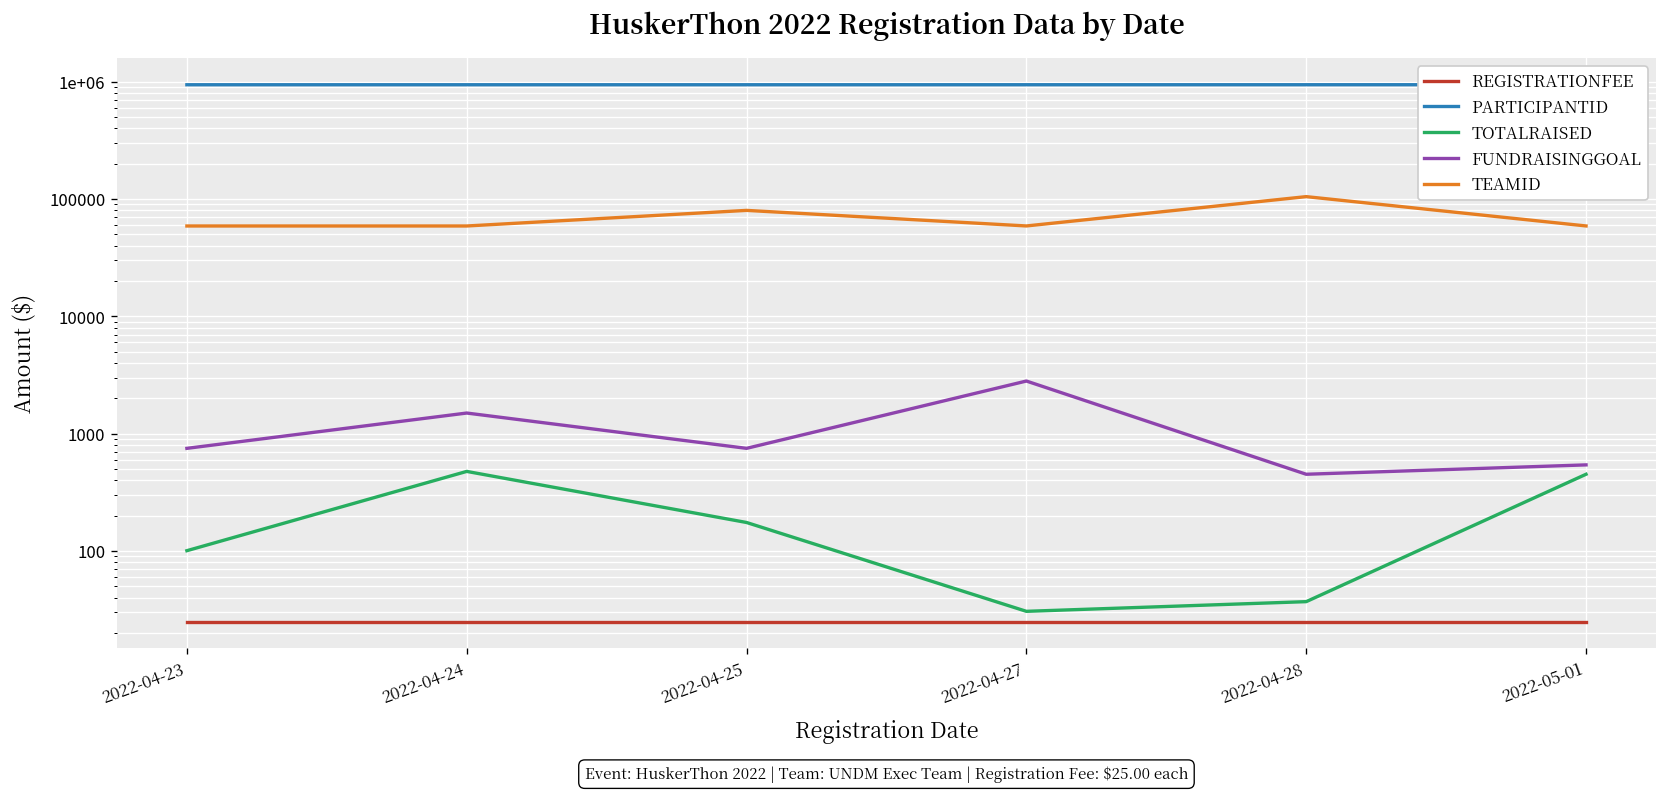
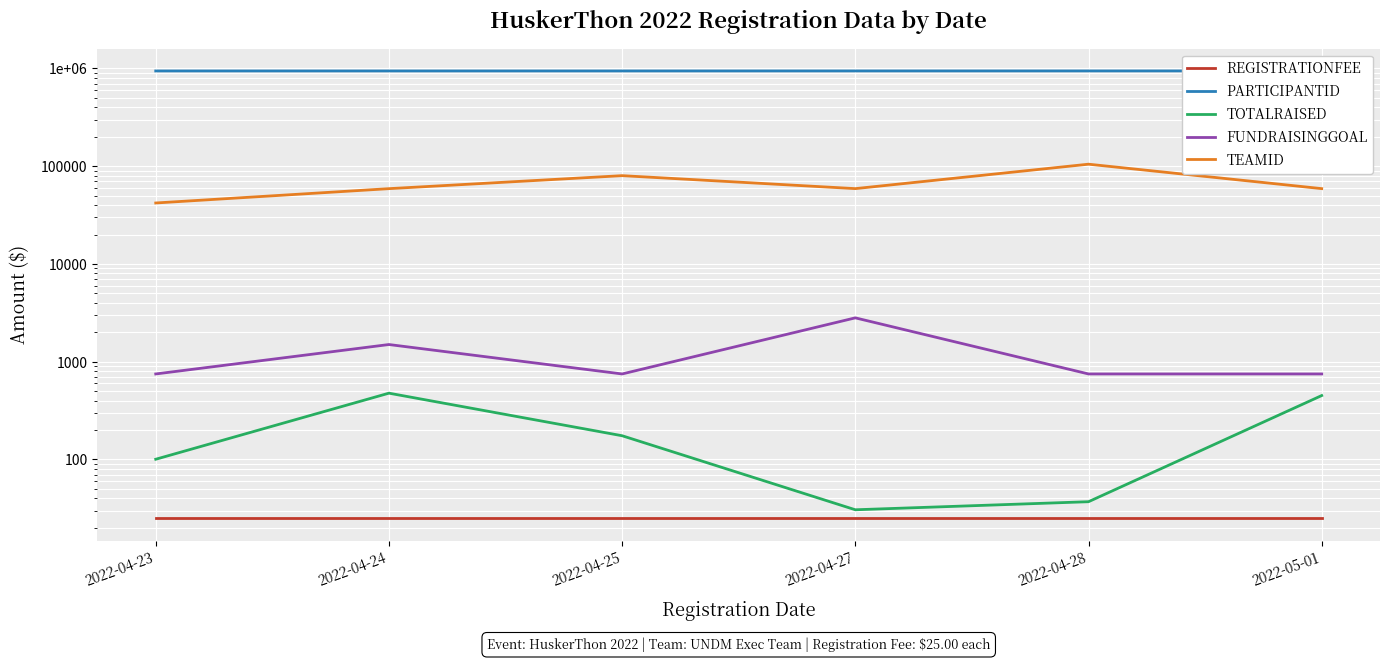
TEAMID, 2022-04-23: 60000 -> 42000
FUNDRAISINGGOAL, 2022-04-28: 500 -> 800
FUNDRAISINGGOAL, 2022-05-01: 500 -> 800
